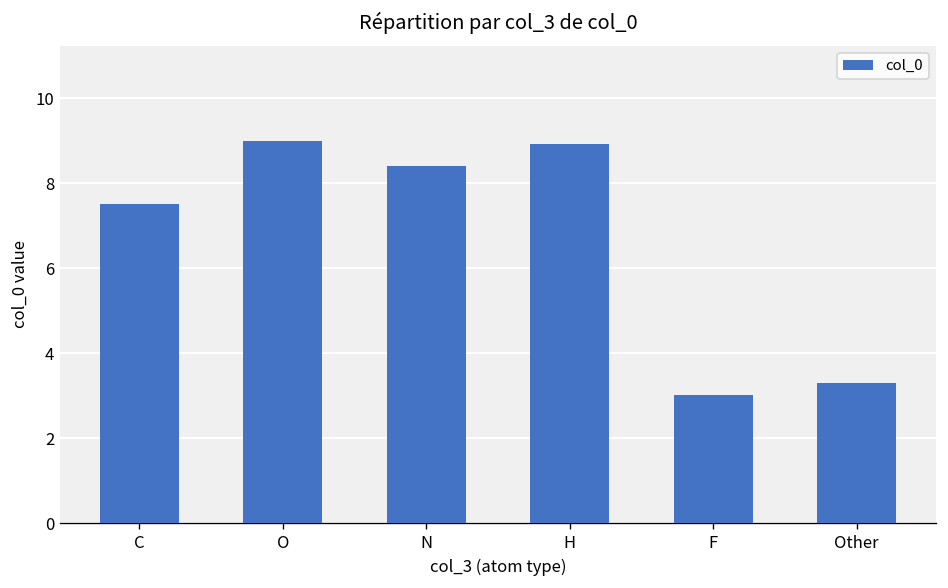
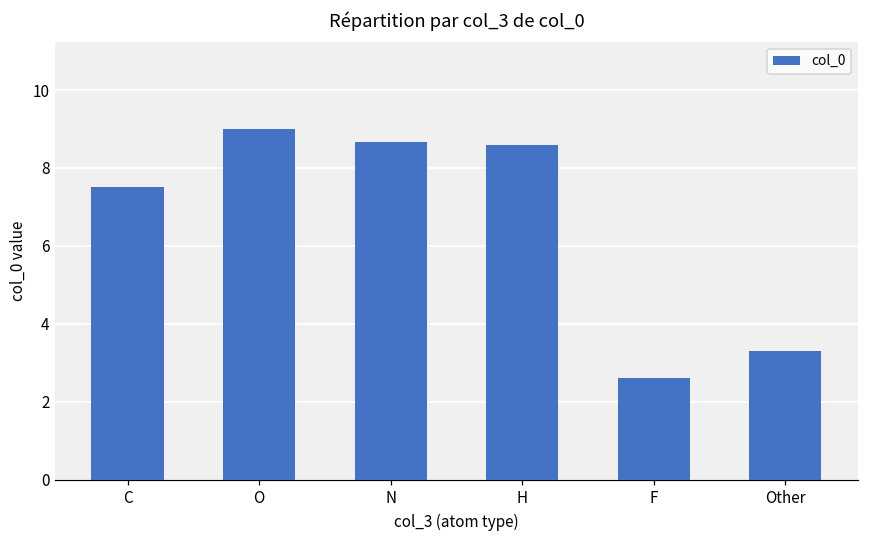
N: 8.4 -> 8.7
H: 8.9 -> 8.6
F: 3.0 -> 2.6
